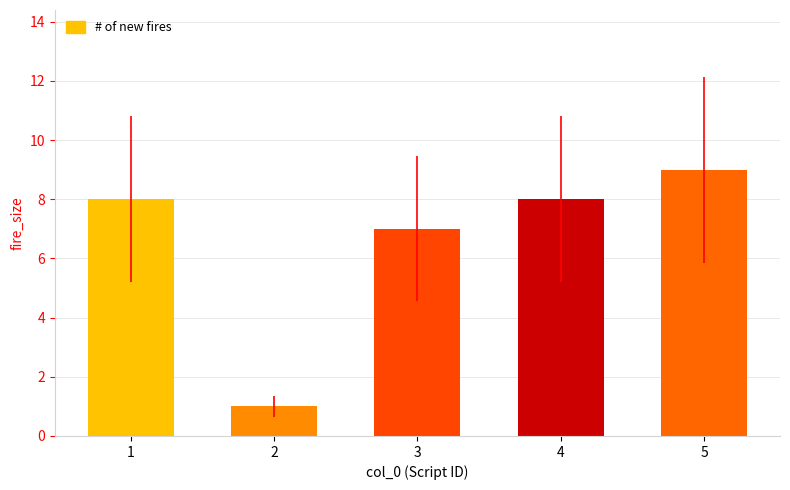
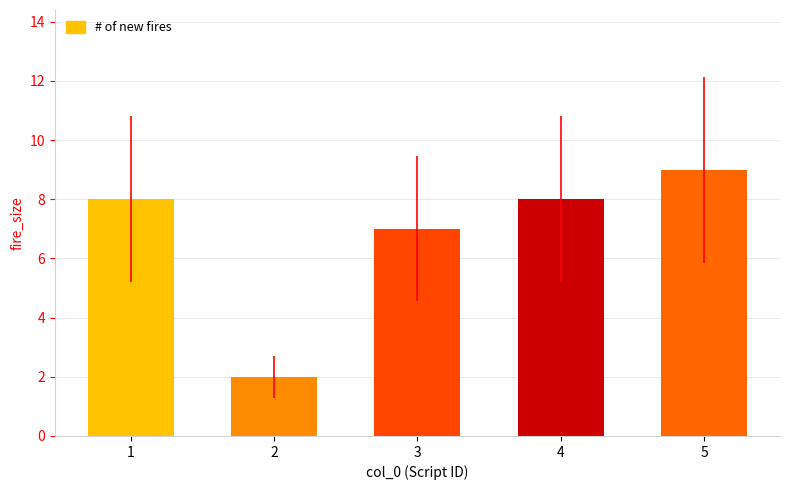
2: 1 -> 2
